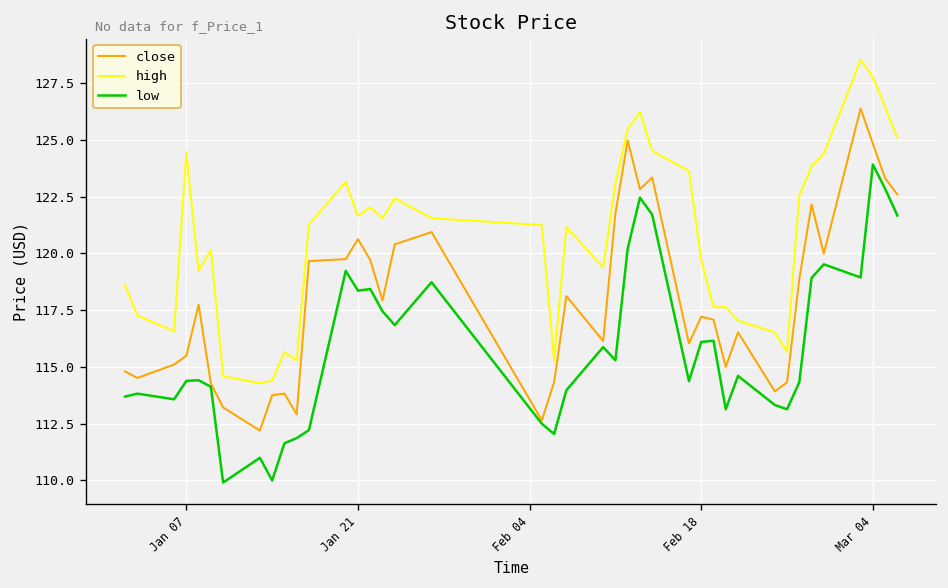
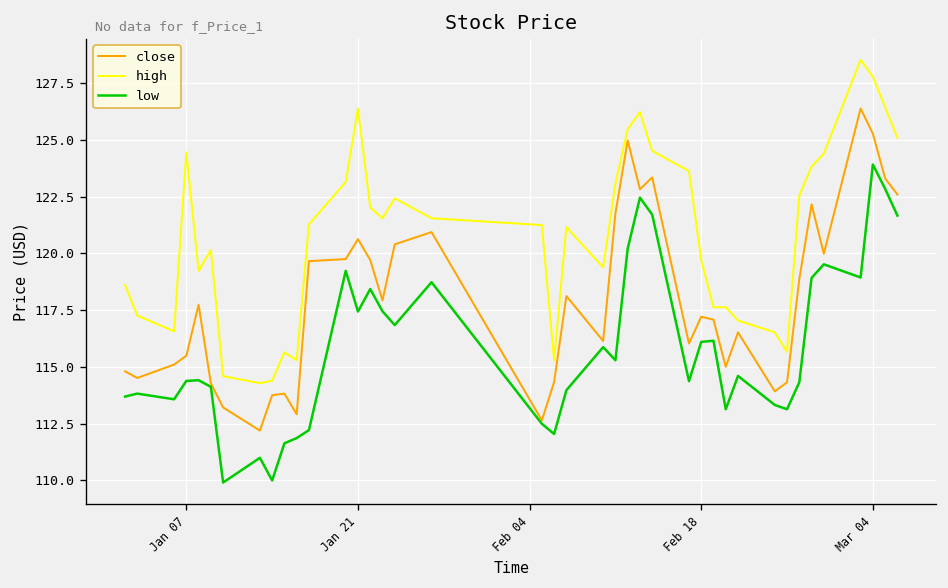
high, Jan 21: 121.7 -> 126.4
low, Jan 21: 118.4 -> 117.4
close, Mar 04: 124.8 -> 125.3
